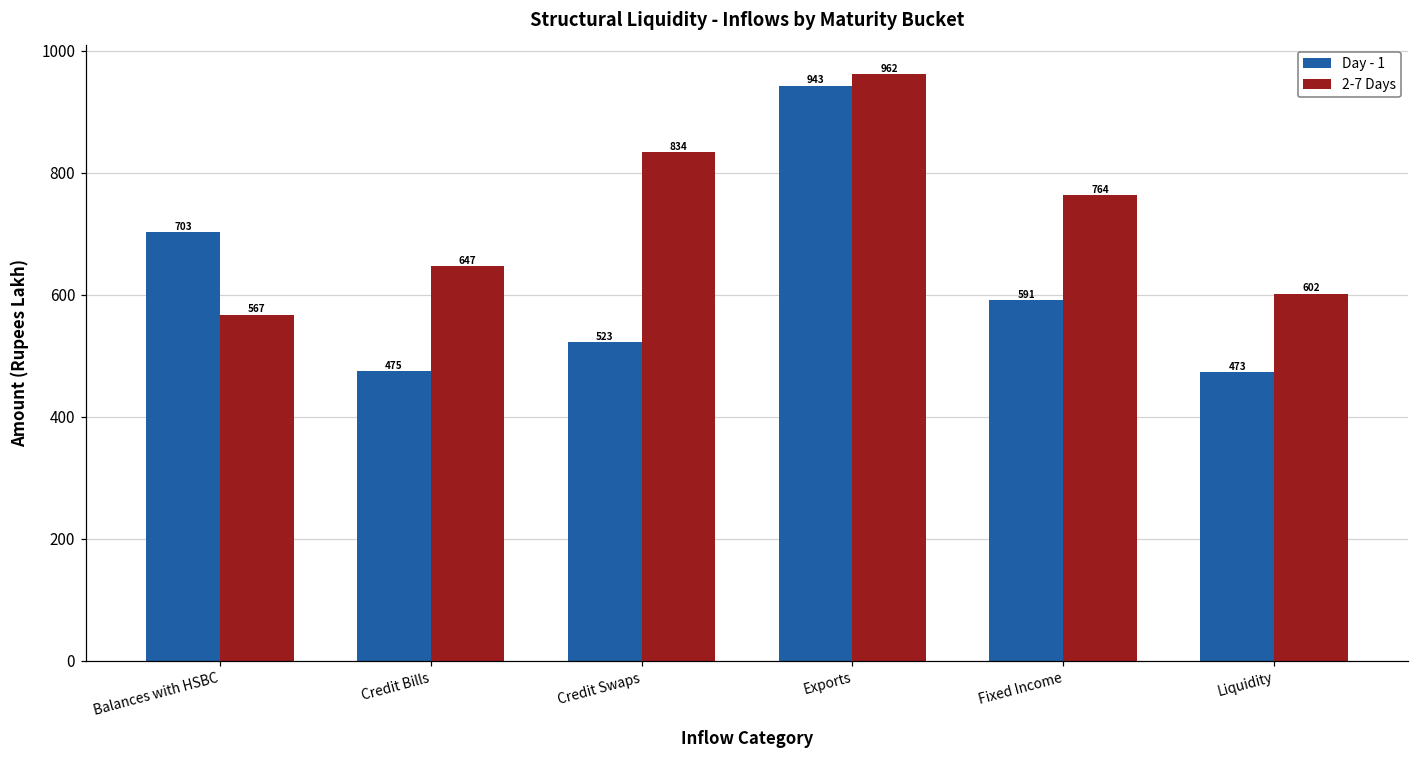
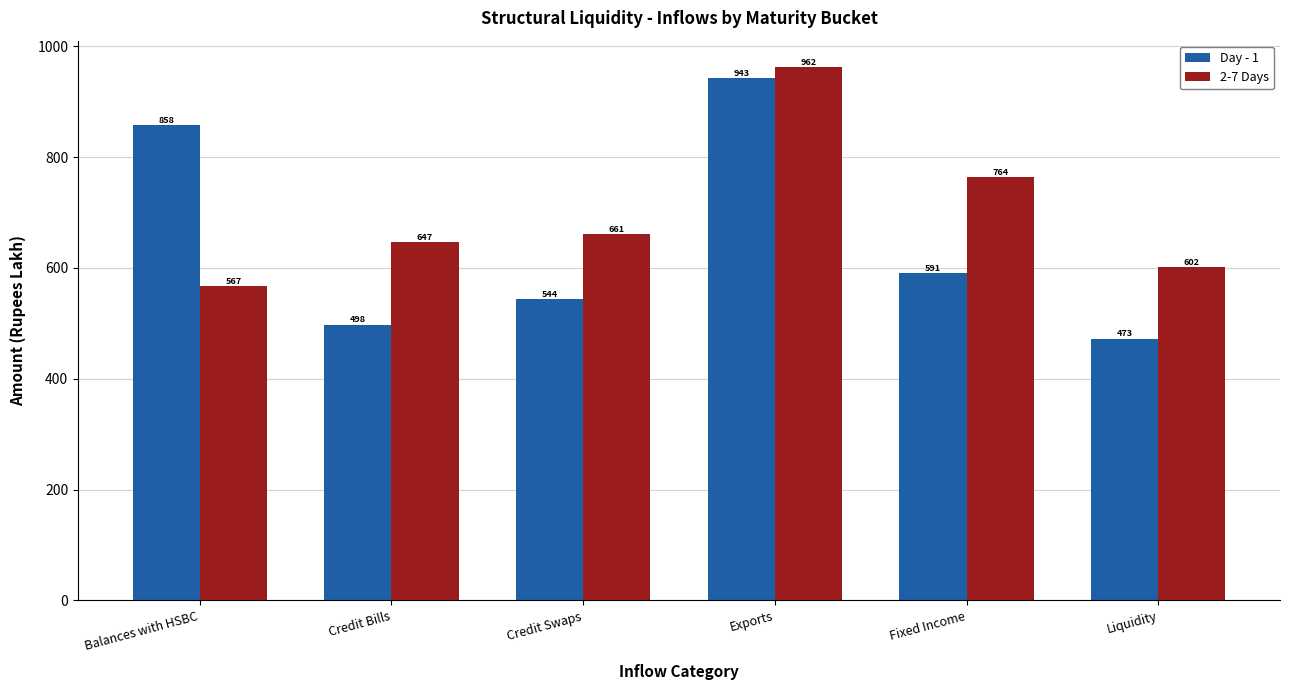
Day - 1, Balances with HSBC: 703 -> 858
Day - 1, Credit Bills: 475 -> 498
Day - 1, Credit Swaps: 523 -> 544
2-7 Days, Credit Swaps: 834 -> 661
